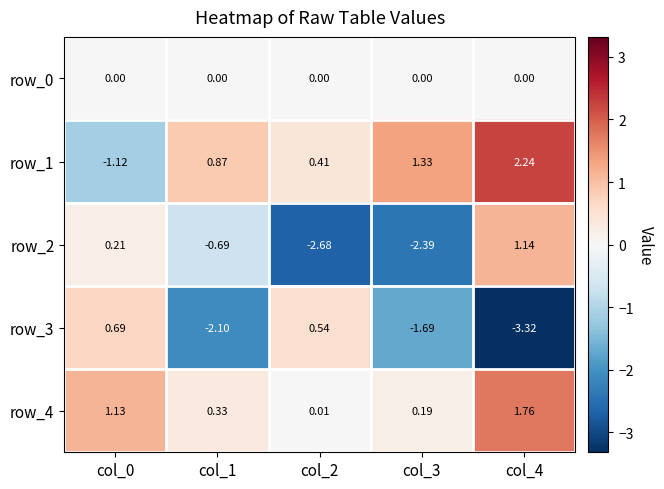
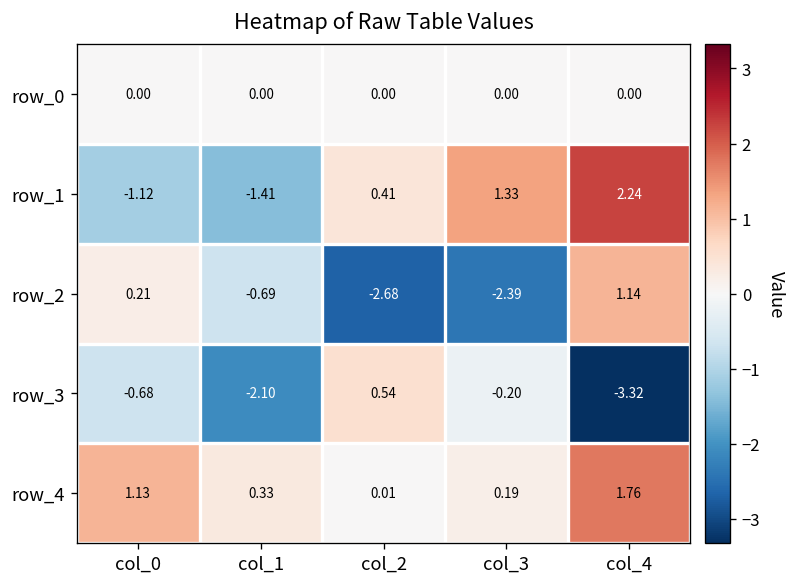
row_1, col_1: 0.87 -> -1.41
row_3, col_0: 0.69 -> -0.68
row_3, col_3: -1.69 -> -0.20
